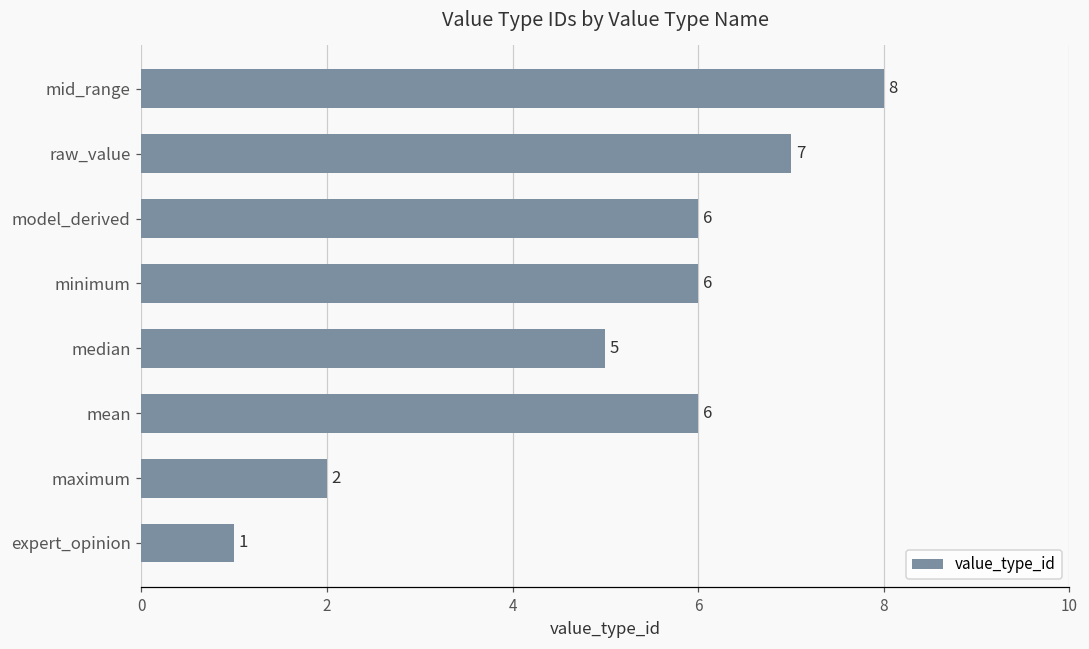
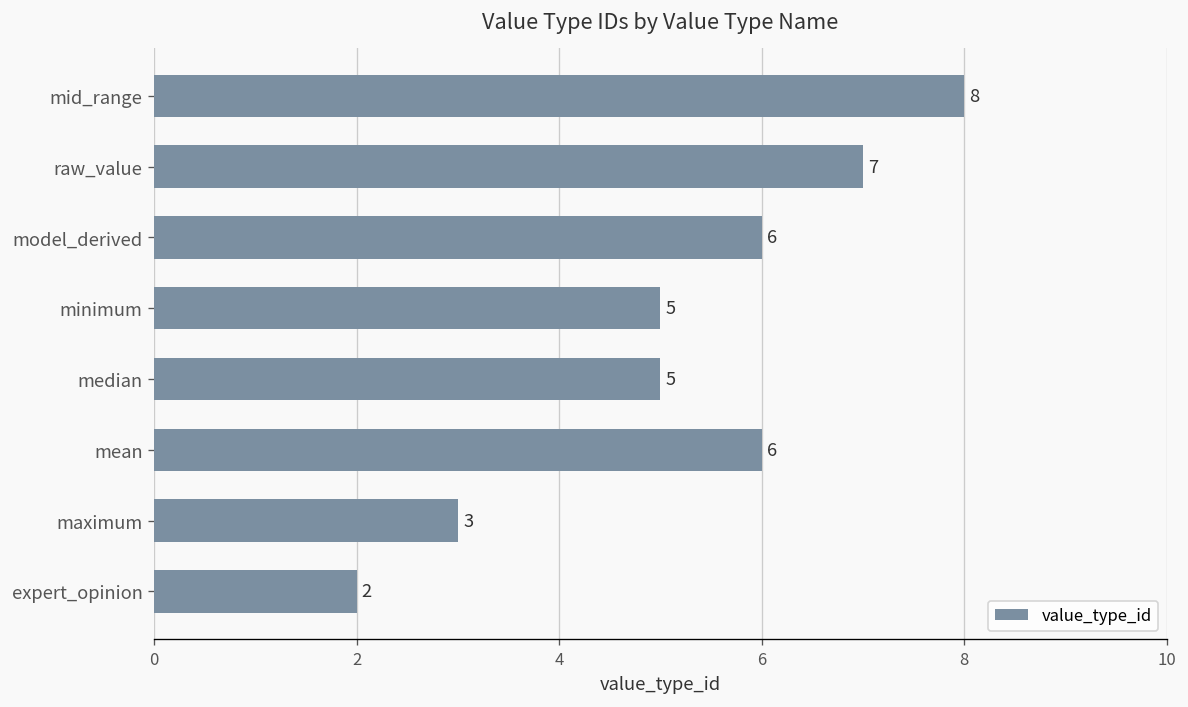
minimum: 6 -> 5
maximum: 2 -> 3
expert_opinion: 1 -> 2
